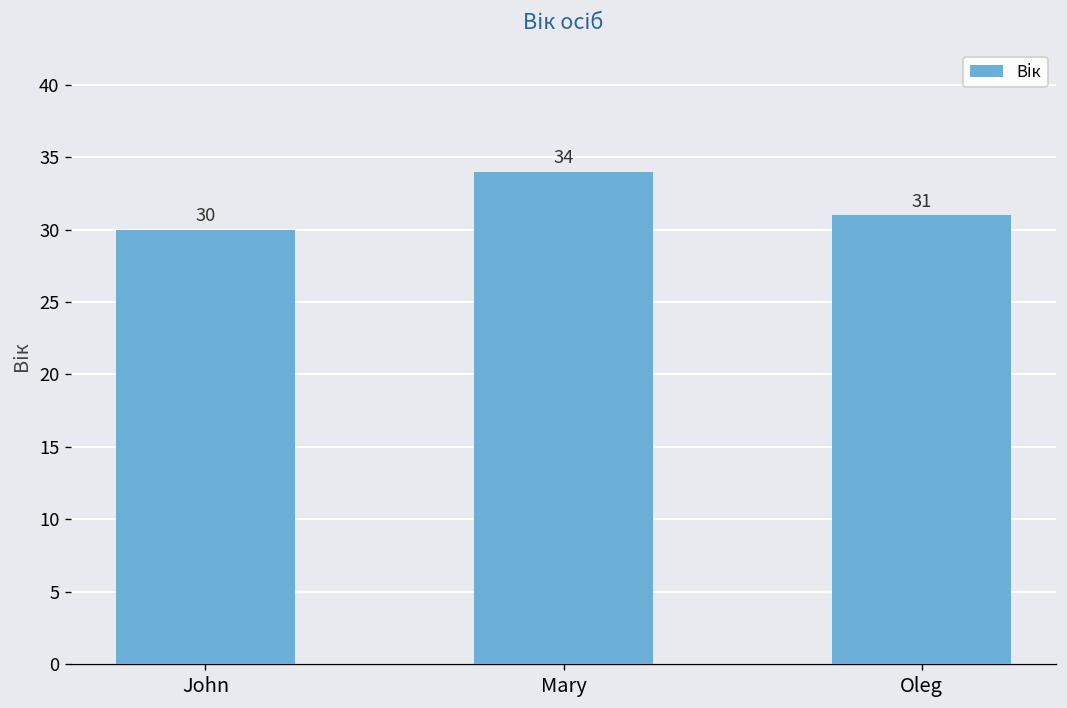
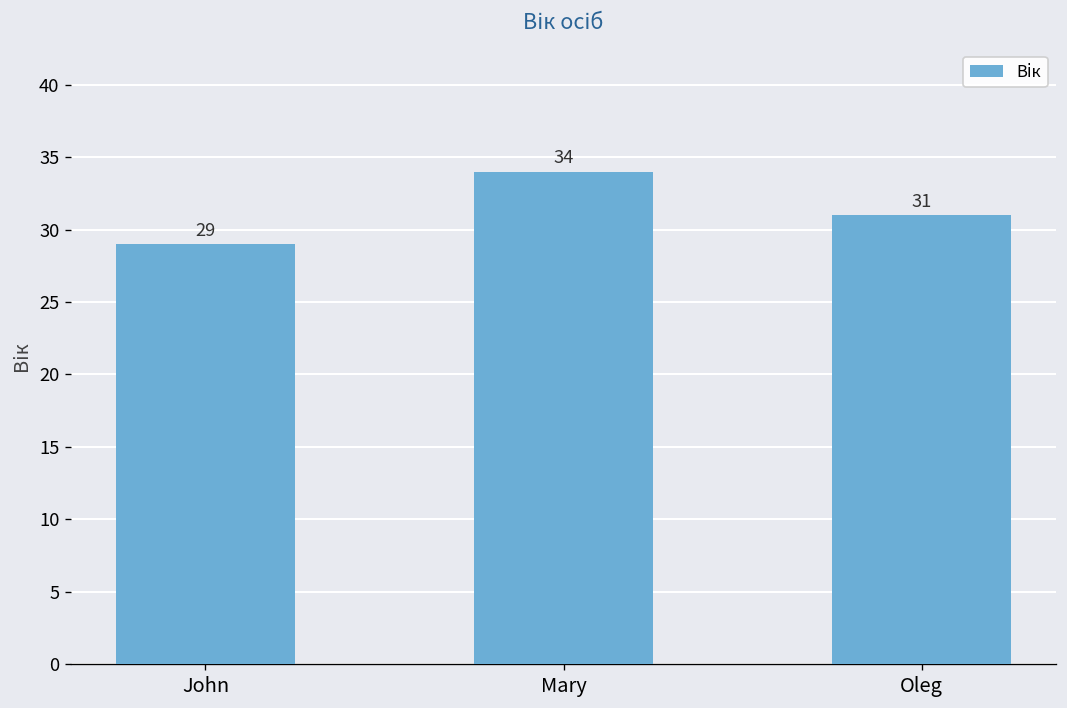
John: 30 -> 29
